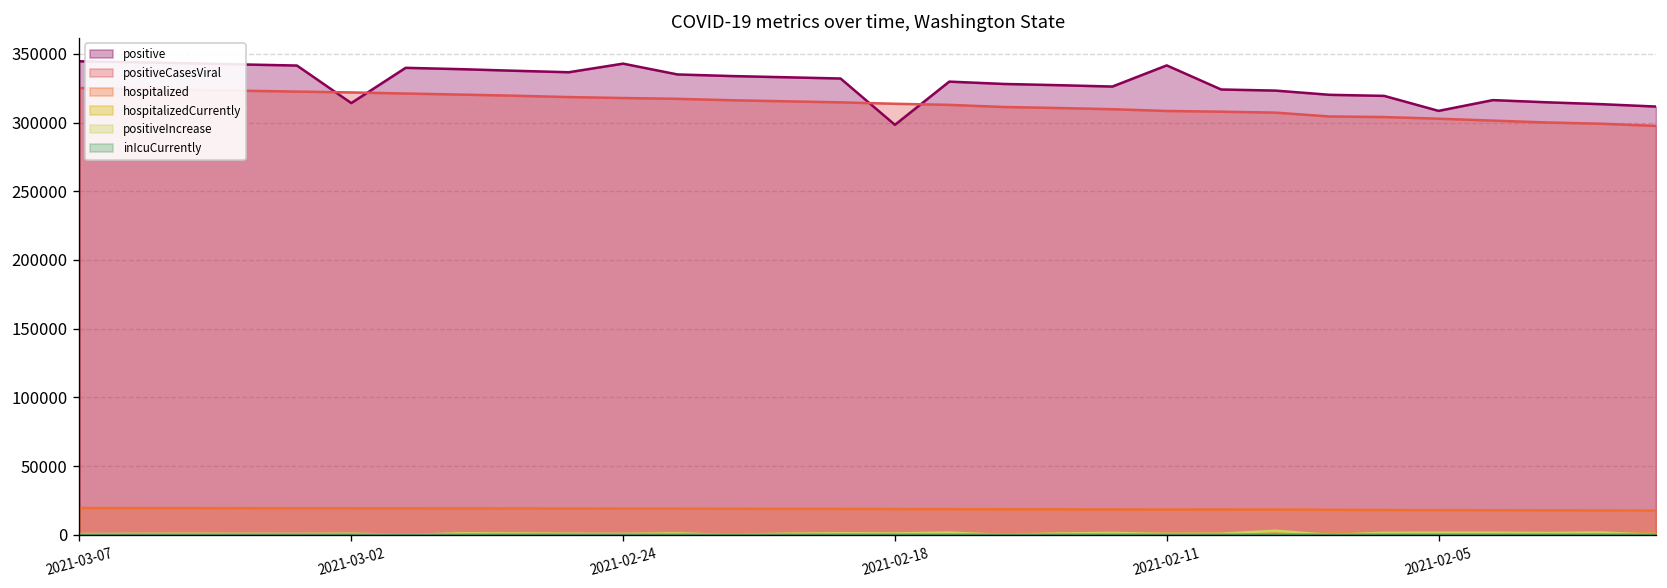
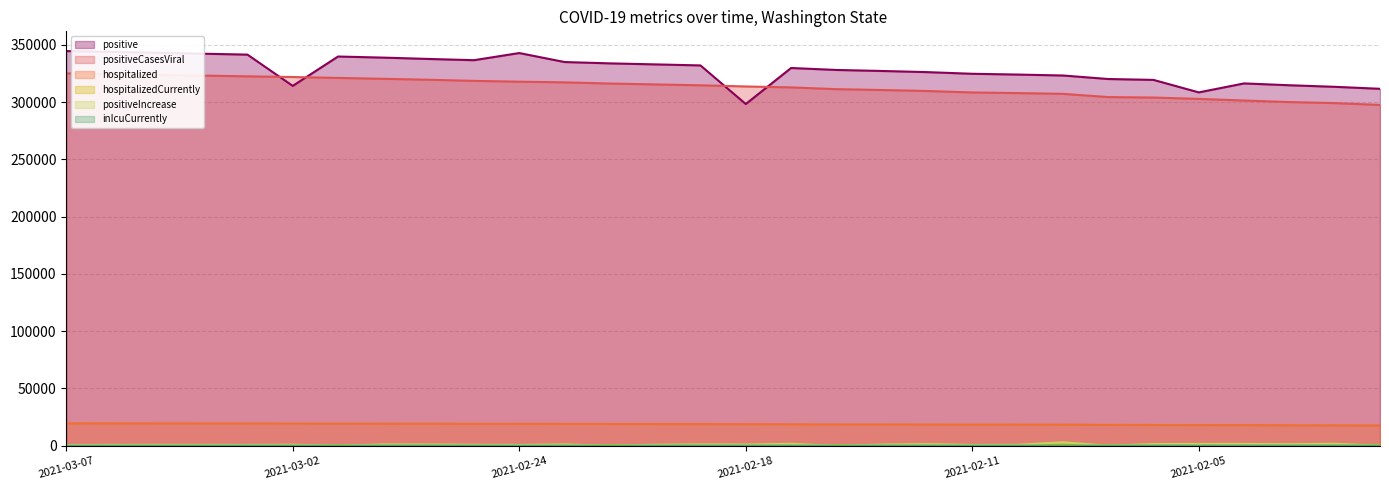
positive, 2021-02-11: 342000 -> 325000
